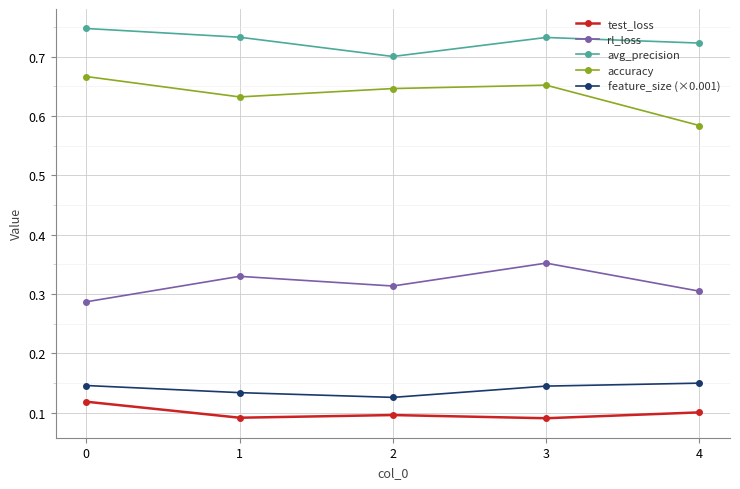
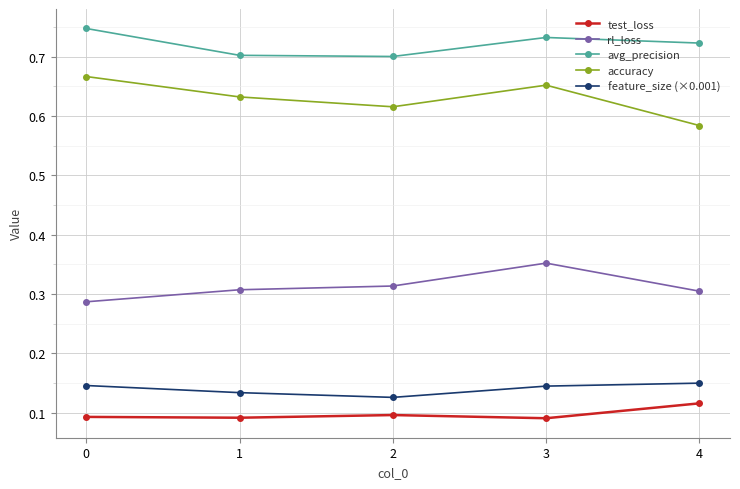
test_loss, 0: 0.12 -> 0.09
rl_loss, 1: 0.33 -> 0.31
avg_precision, 1: 0.73 -> 0.70
accuracy, 2: 0.65 -> 0.62
test_loss, 4: 0.10 -> 0.12
